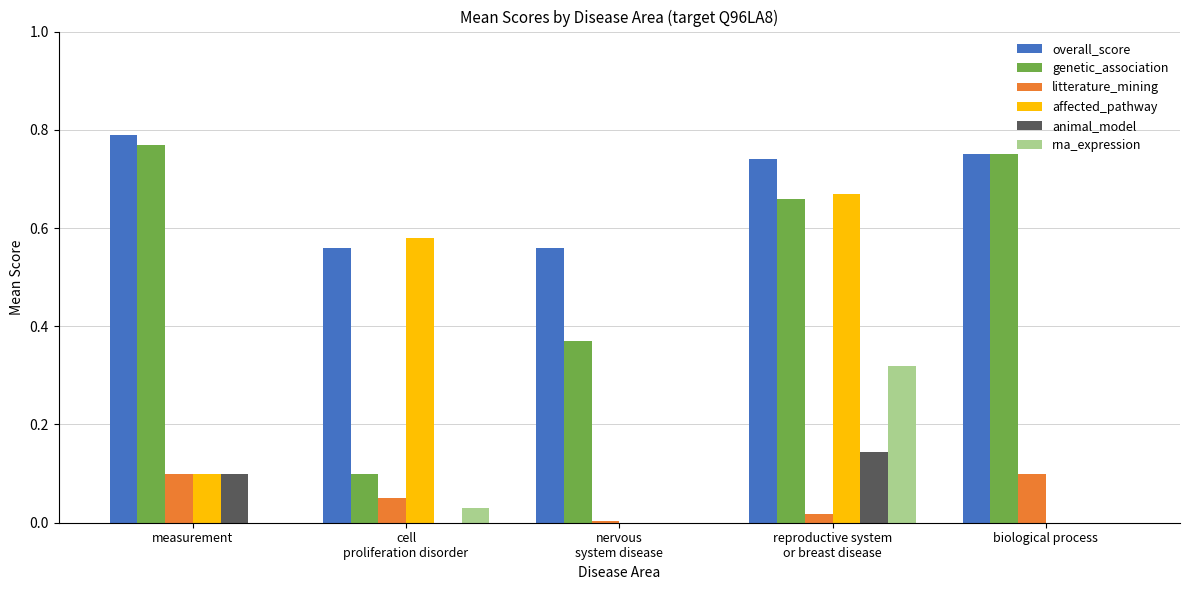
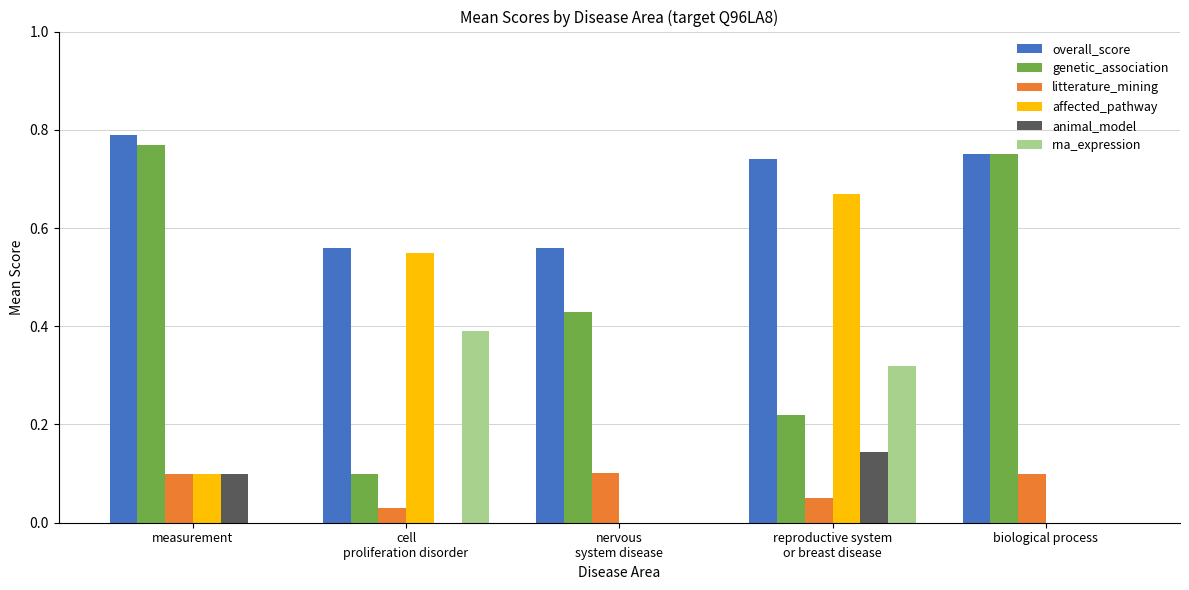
litterature_mining, cell proliferation disorder: 0.05 -> 0.03
affected_pathway, cell proliferation disorder: 0.58 -> 0.55
rna_expression, cell proliferation disorder: 0.03 -> 0.39
genetic_association, nervous system disease: 0.37 -> 0.43
litterature_mining, nervous system disease: 0.00 -> 0.10
genetic_association, reproductive system or breast disease: 0.66 -> 0.22
litterature_mining, reproductive system or breast disease: 0.02 -> 0.05
